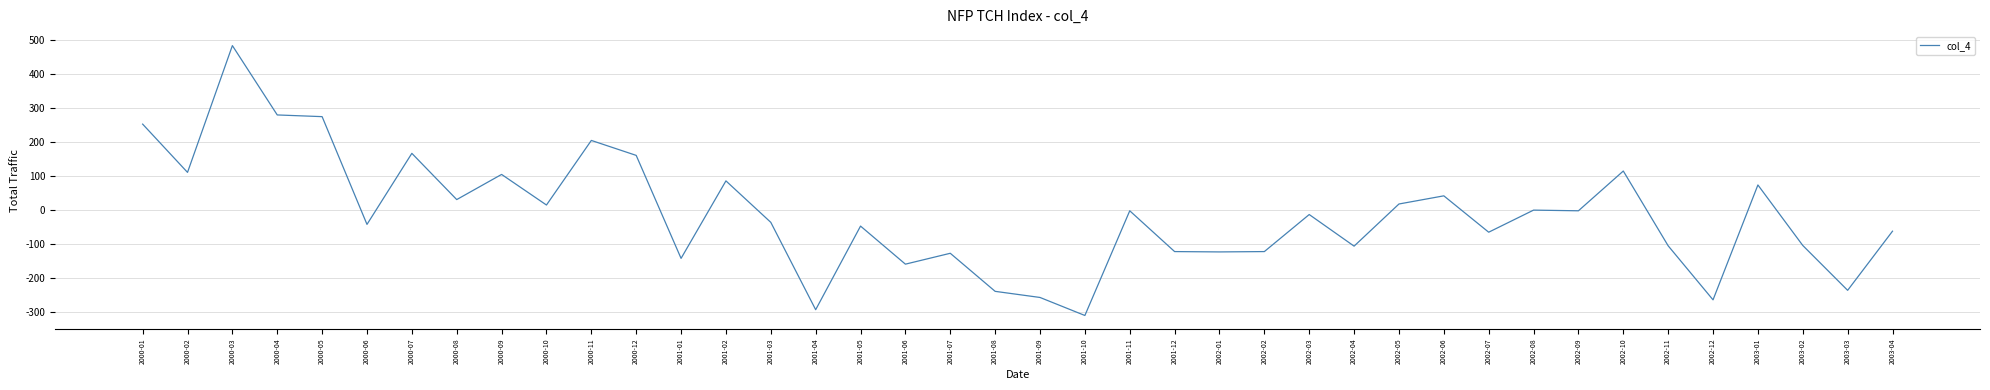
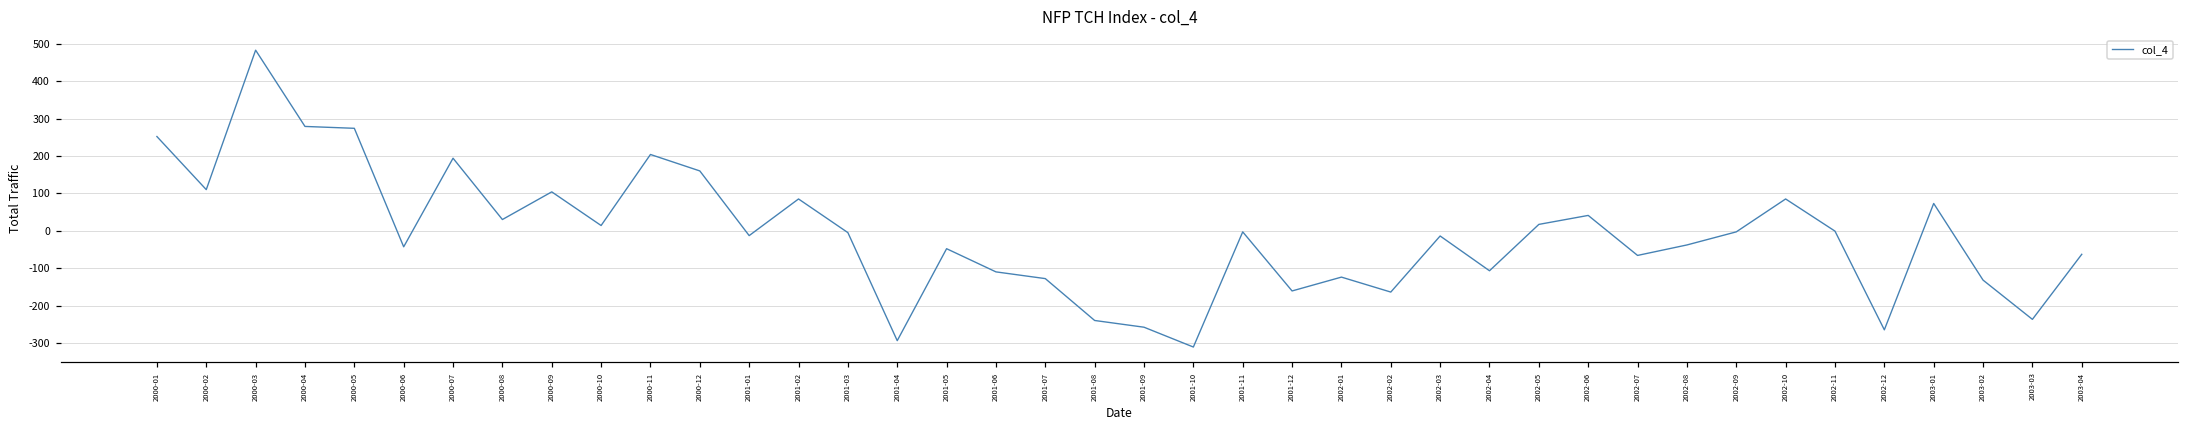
2000-07: 170 -> 190
2001-01: -140 -> -10
2001-03: -40 -> -10
2001-06: -160 -> -110
2001-12: -120 -> -160
2002-02: -120 -> -160
2002-08: 0 -> -40
2002-10: 110 -> 90
2002-11: -110 -> 0
2003-02: -110 -> -130
